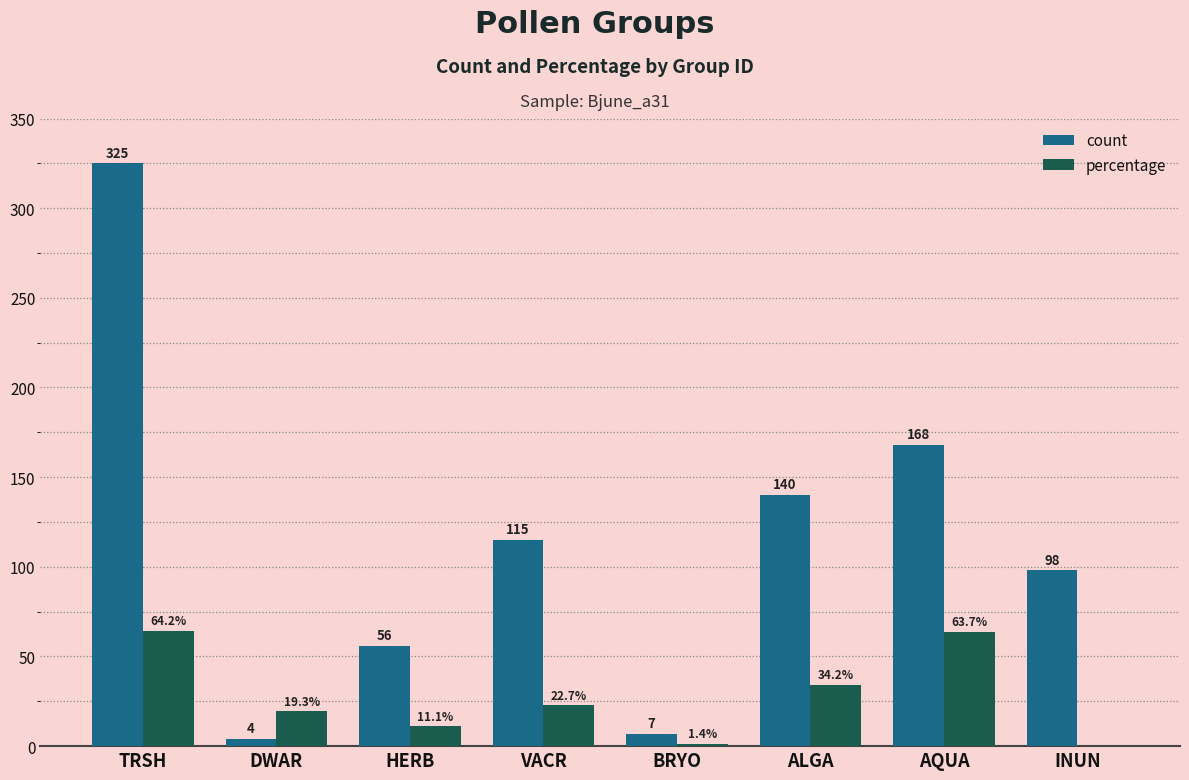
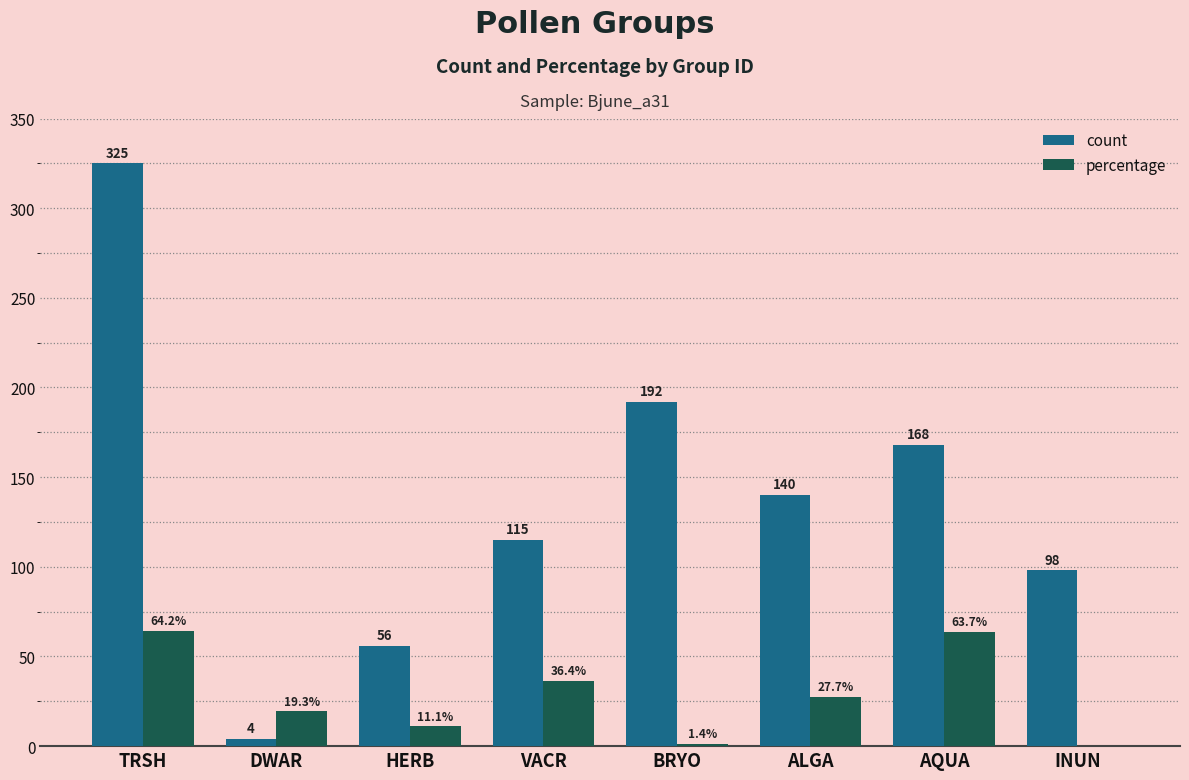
percentage, VACR: 22.7% -> 36.4%
count, BRYO: 7 -> 192
percentage, ALGA: 34.2% -> 27.7%
